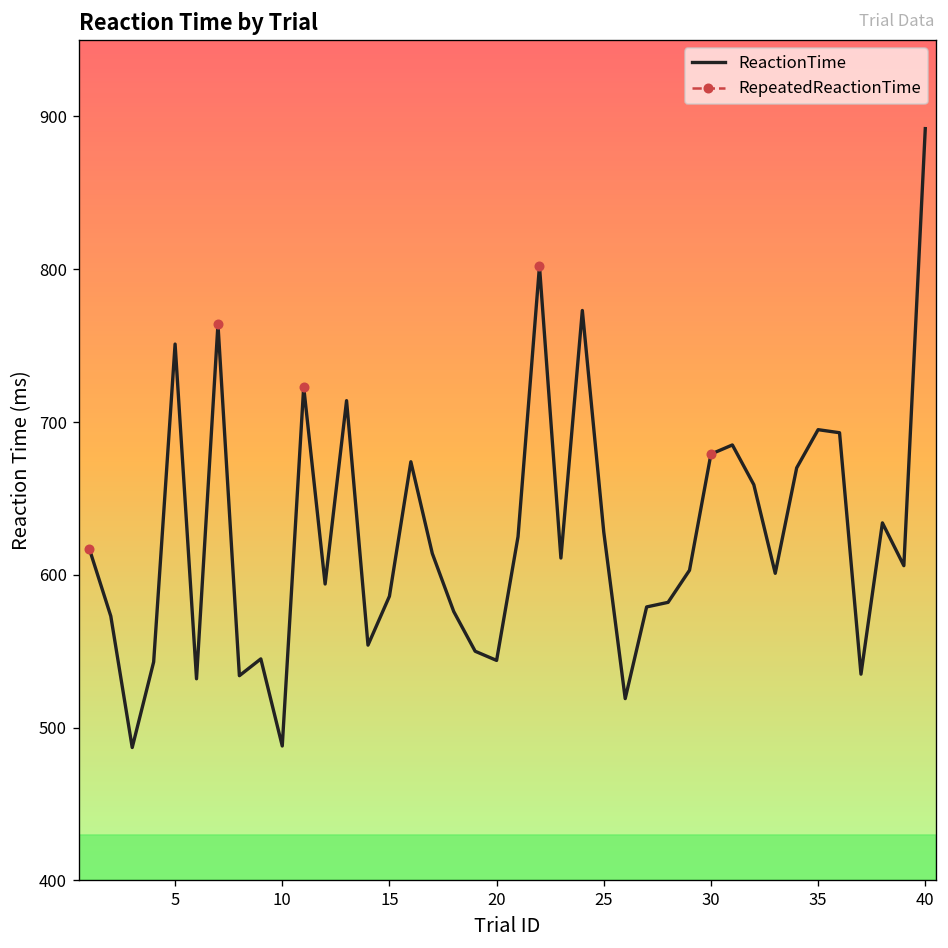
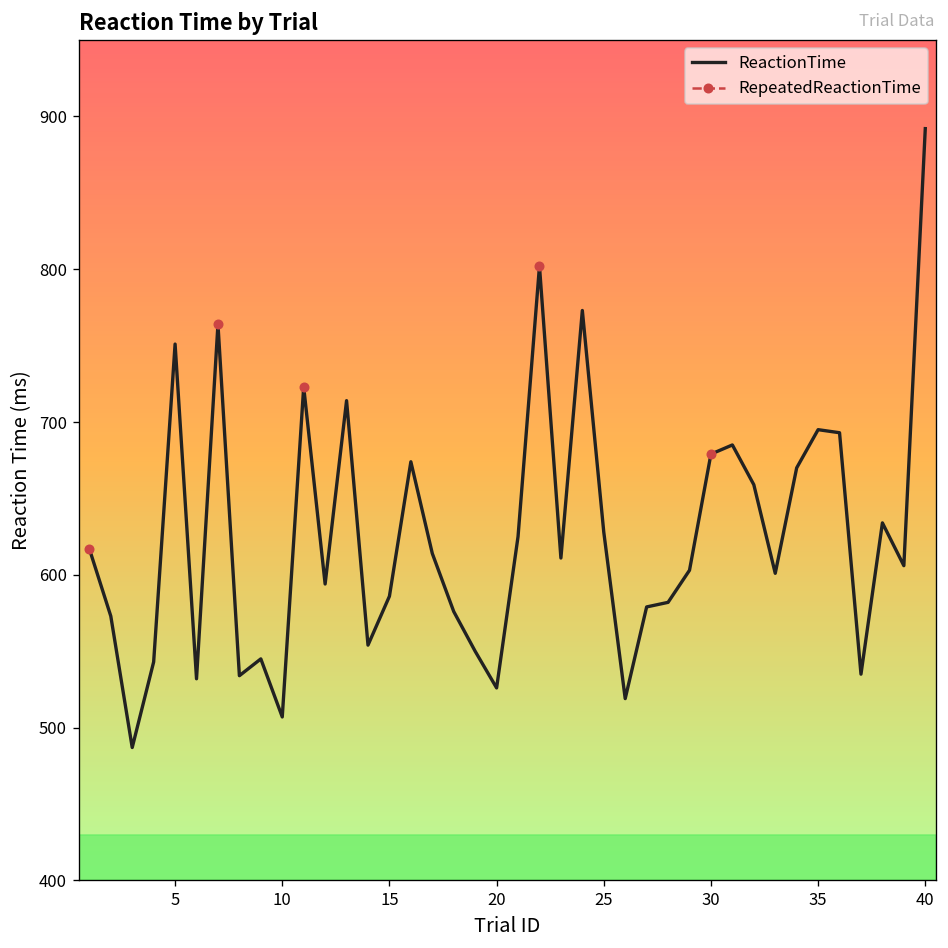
ReactionTime, 10: 488 -> 507
ReactionTime, 20: 544 -> 526
